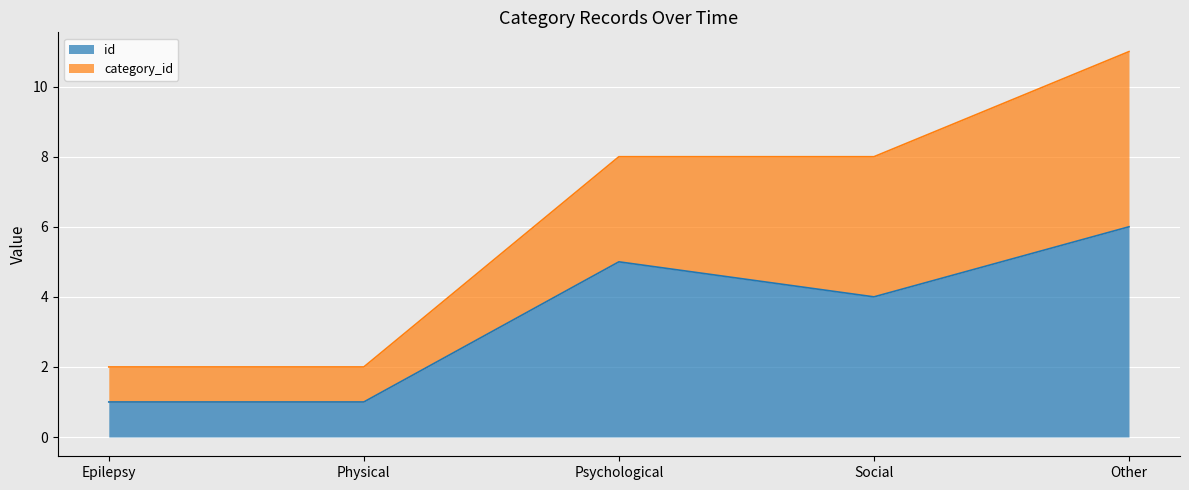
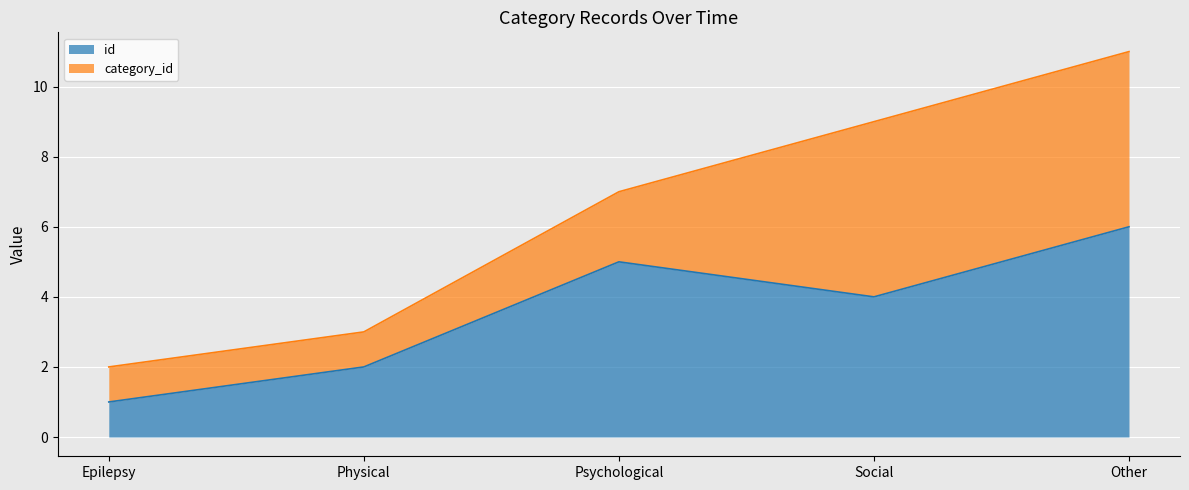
id, Physical: 1 -> 2
category_id, Psychological: 3 -> 2
category_id, Social: 4 -> 5
